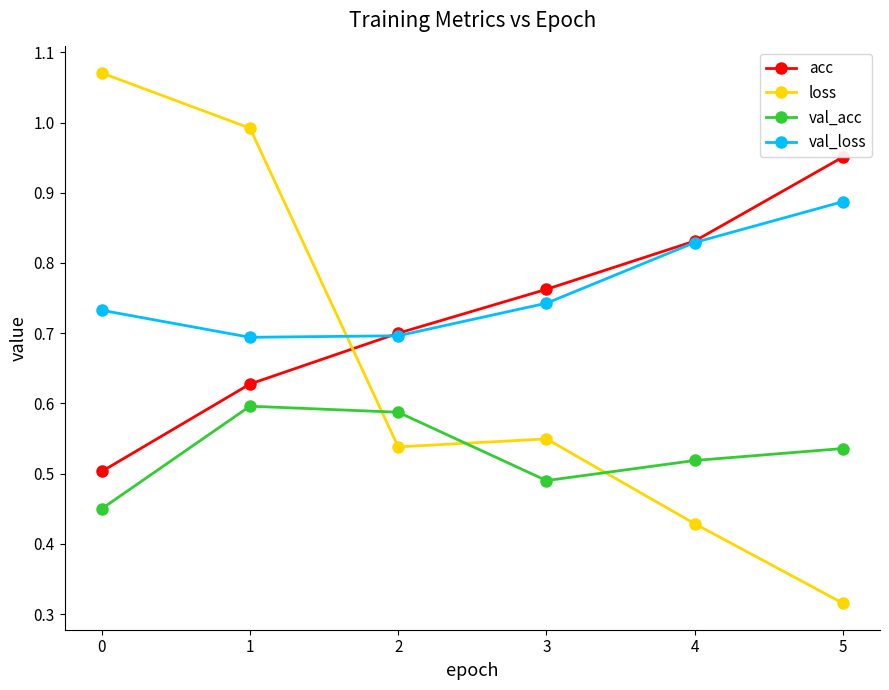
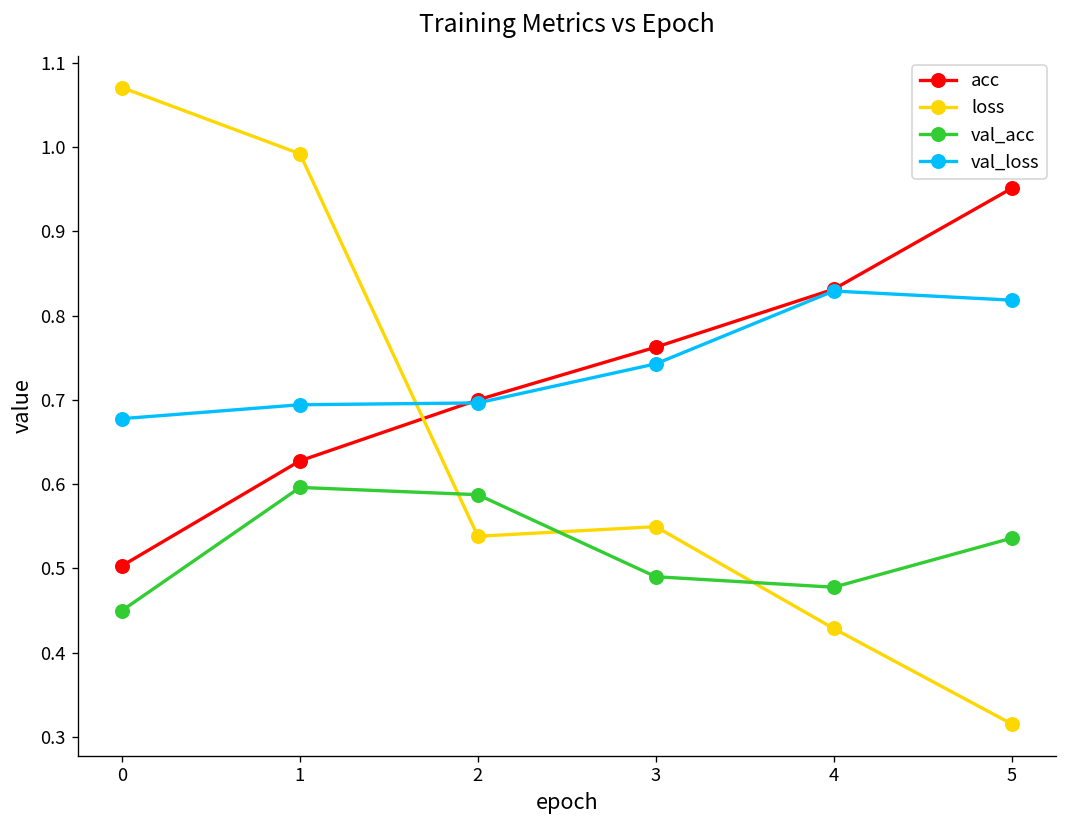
val_loss, 0: 0.73 -> 0.68
val_acc, 4: 0.52 -> 0.48
val_loss, 5: 0.89 -> 0.82
